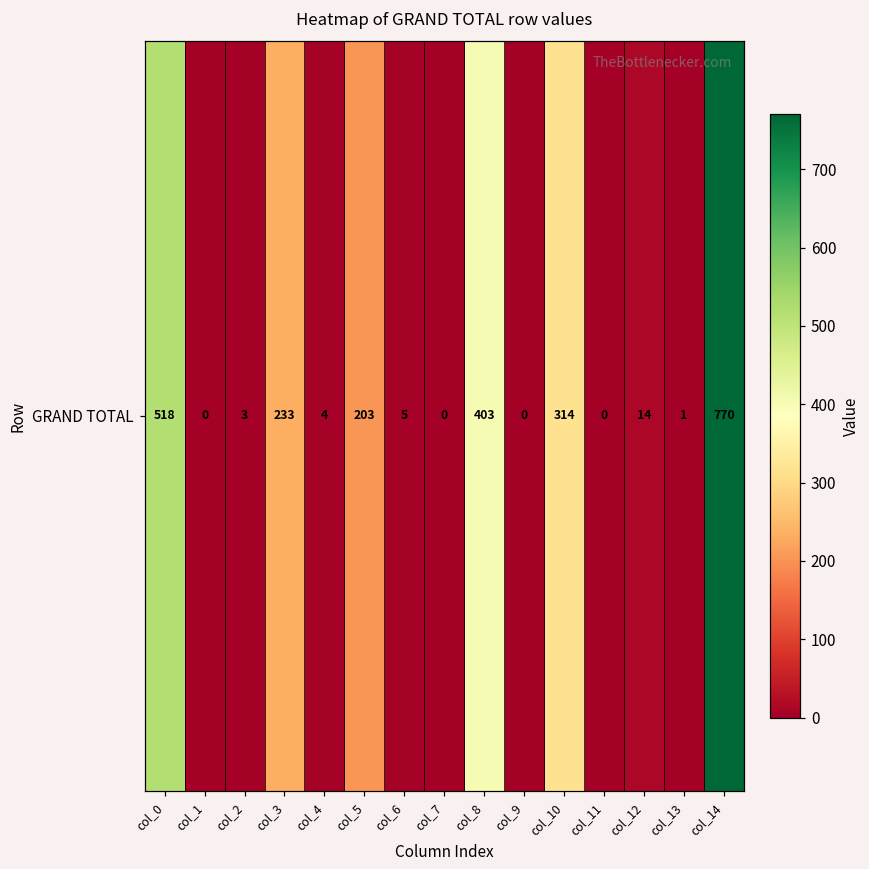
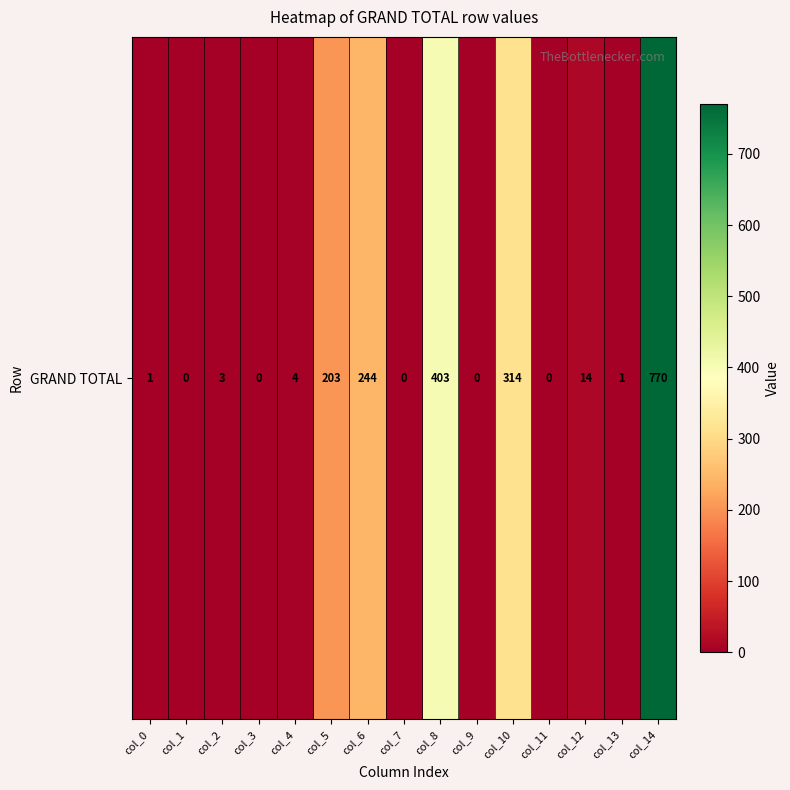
GRAND TOTAL, col_0: 518 -> 1
GRAND TOTAL, col_3: 233 -> 0
GRAND TOTAL, col_6: 5 -> 244
